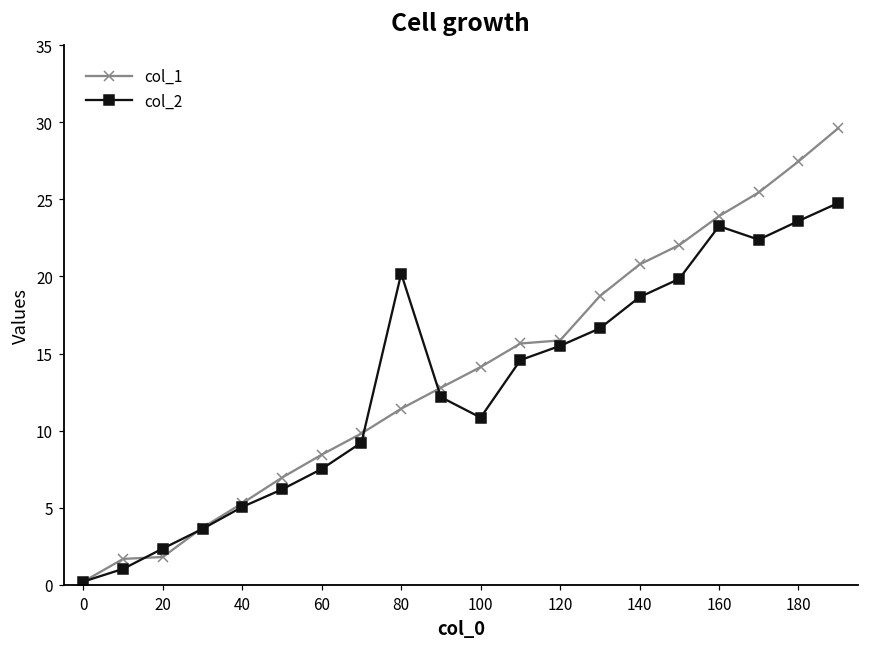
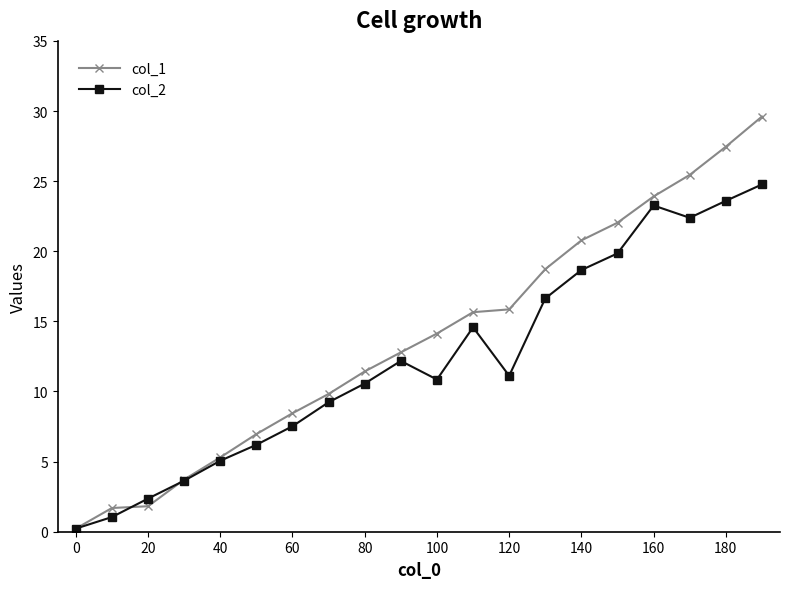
col_2, 80: 20.2 -> 10.6
col_2, 120: 15.5 -> 11.1
